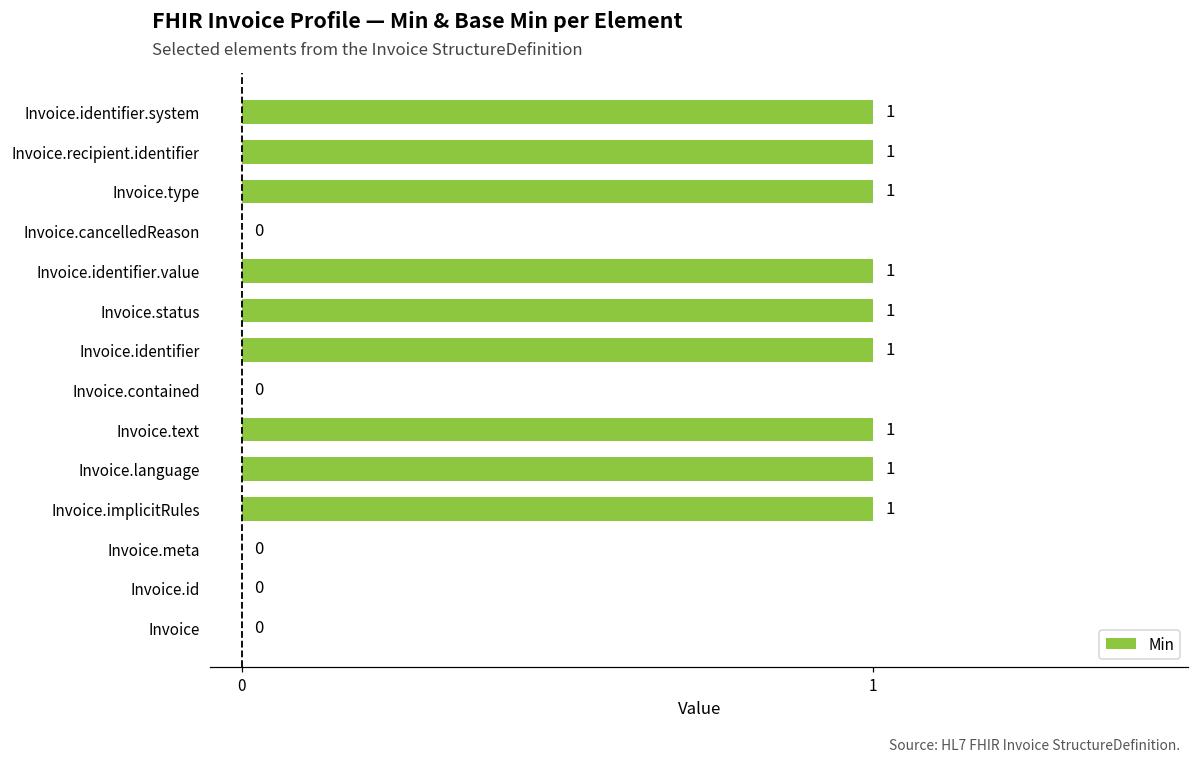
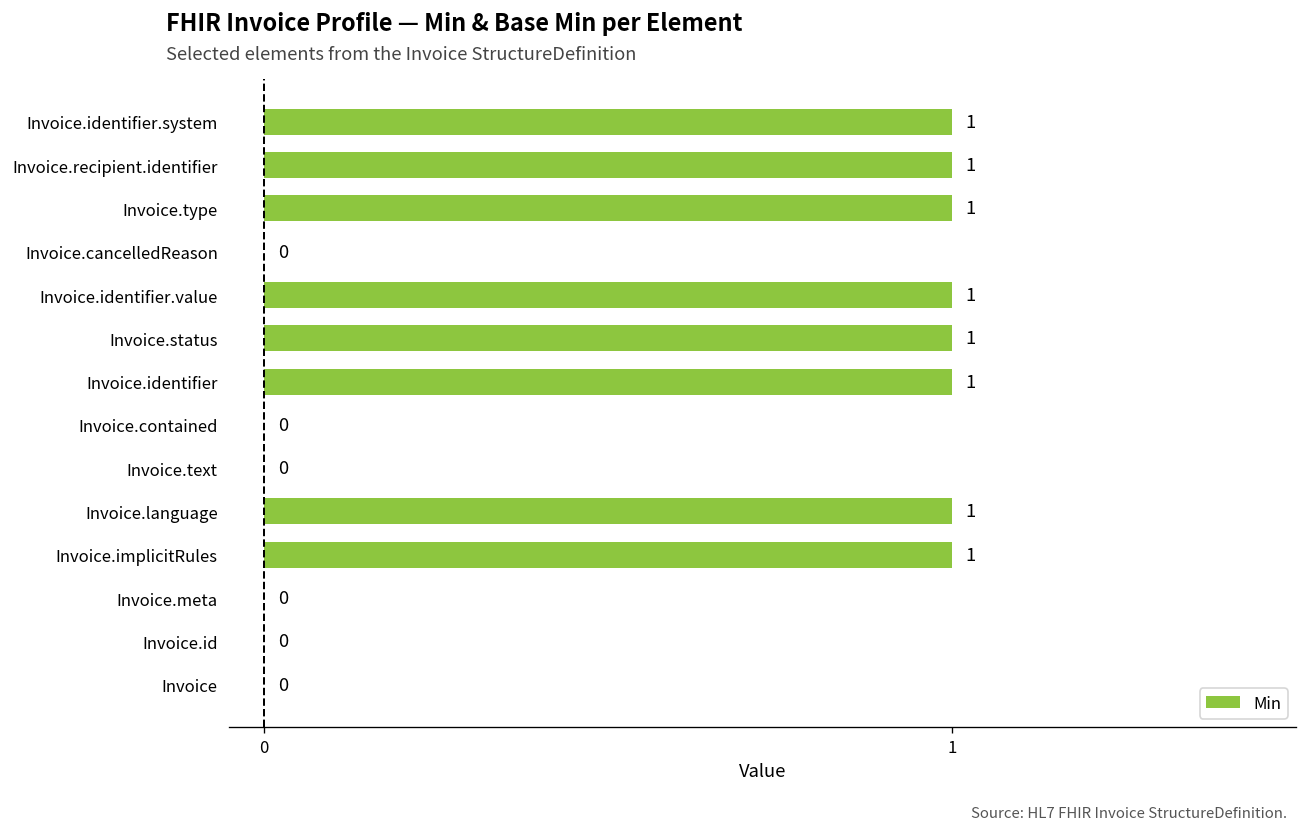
Invoice.text: 1 -> 0
